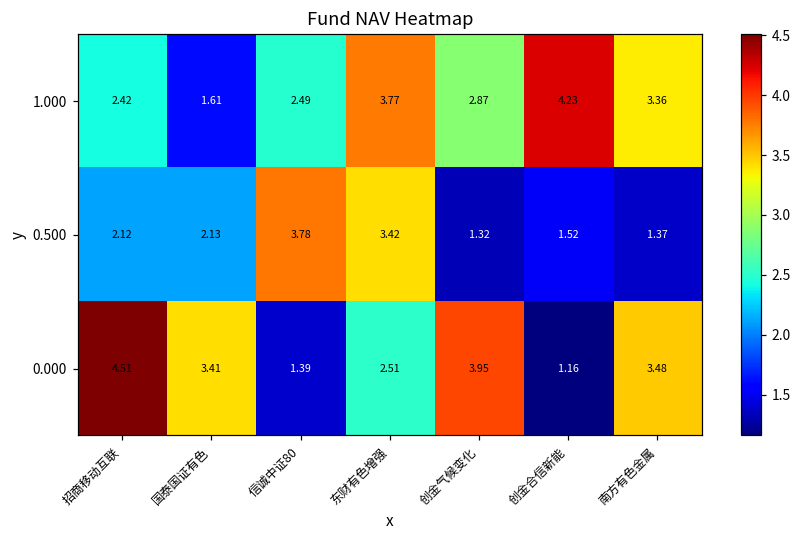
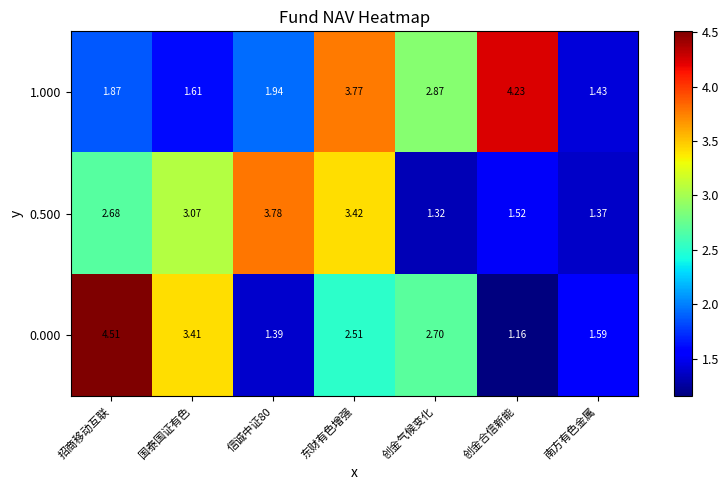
1.000, 招商移动互联: 2.42 -> 1.87
1.000, 信诚中证80: 2.49 -> 1.94
1.000, 南方有色金属: 3.36 -> 1.43
0.500, 招商移动互联: 2.12 -> 2.68
0.500, 国泰国证有色: 2.13 -> 3.07
0.000, 创金气候变化: 3.95 -> 2.70
0.000, 南方有色金属: 3.48 -> 1.59
